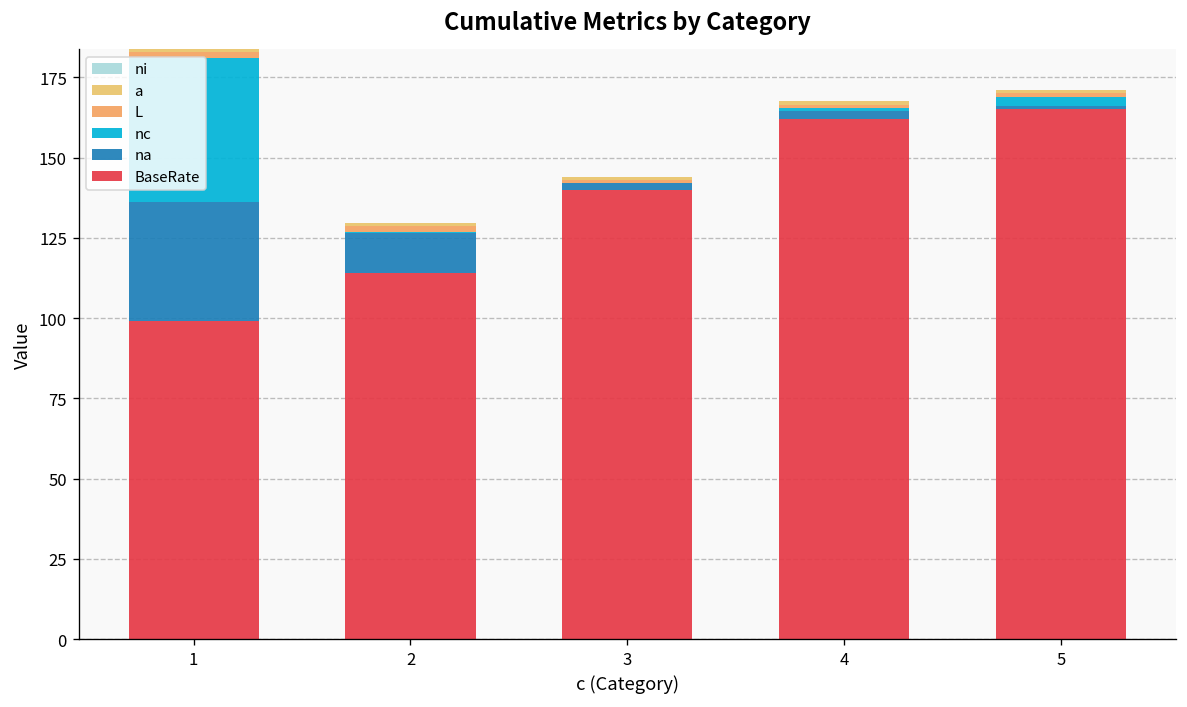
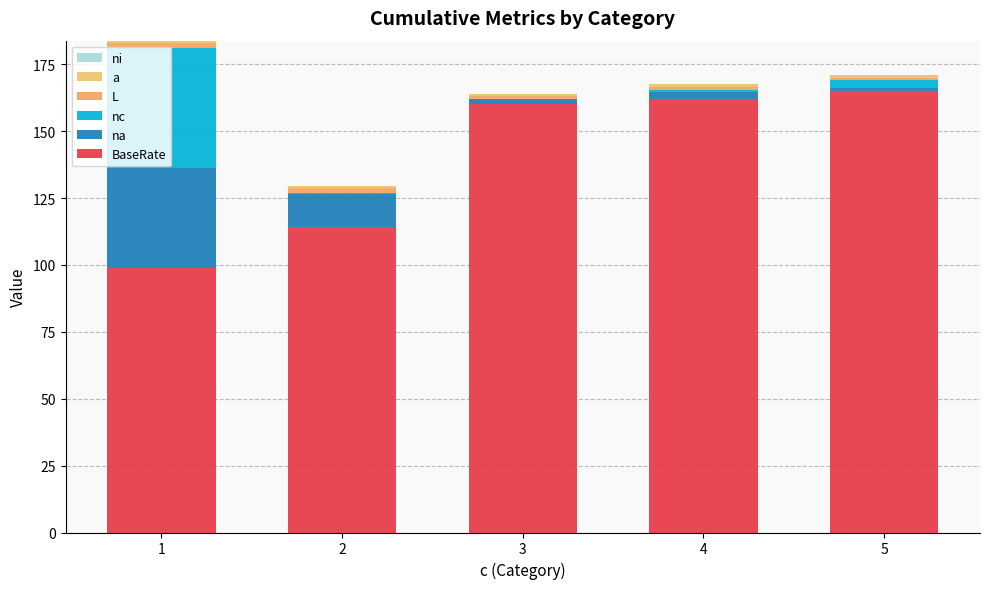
BaseRate, 3: 140 -> 160
